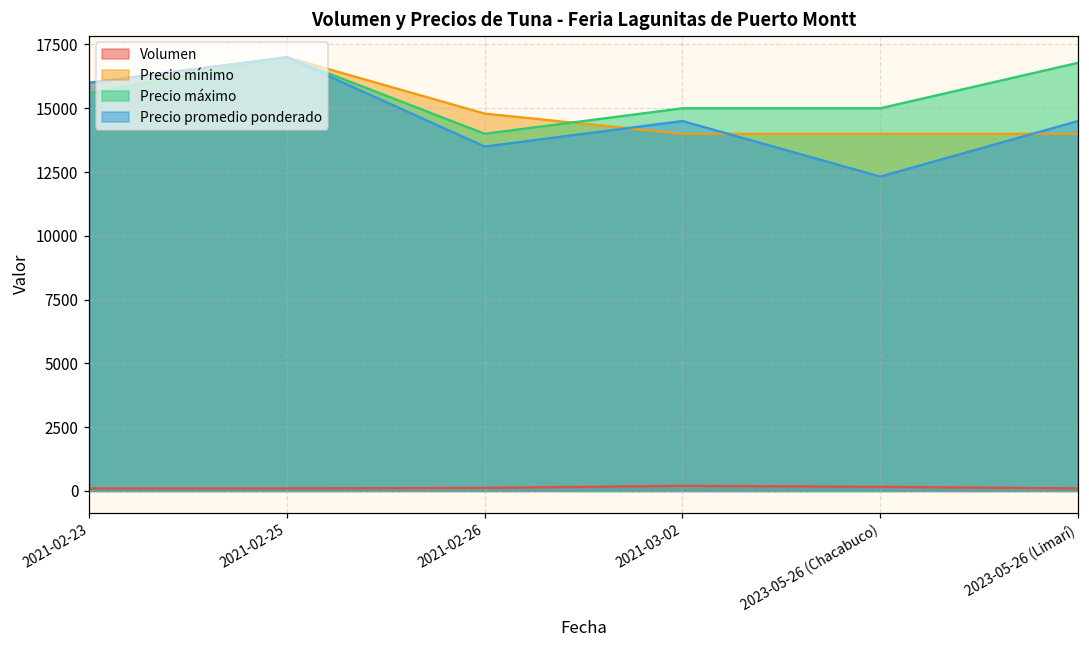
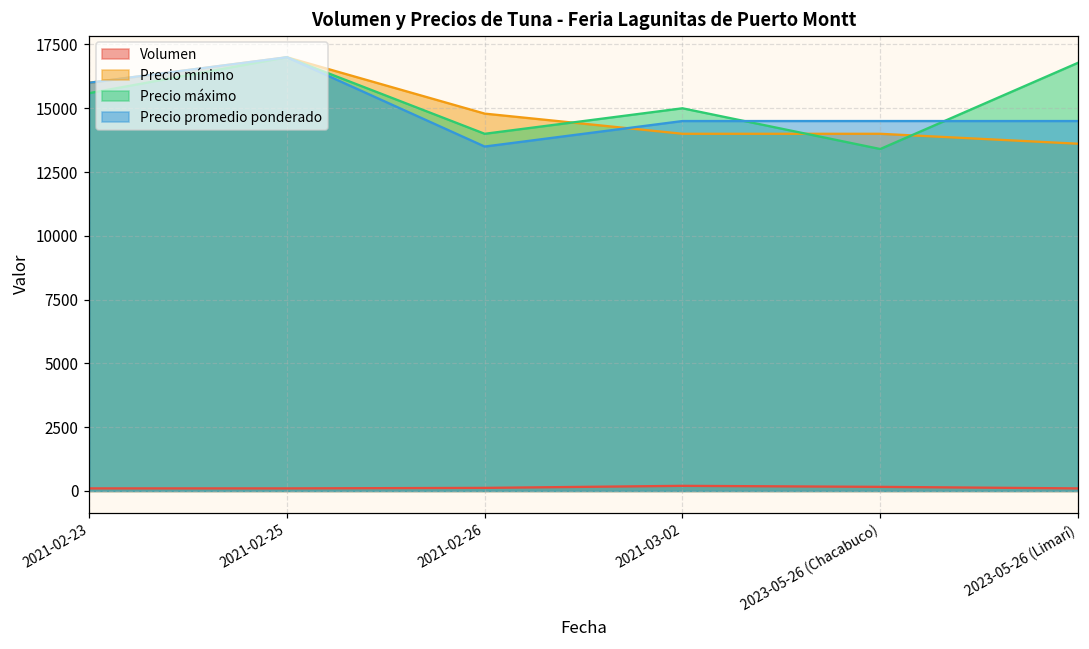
Precio máximo, 2023-05-26 (Chacabuco): 15000 -> 13400
Precio promedio ponderado, 2023-05-26 (Chacabuco): 12300 -> 14500
Precio mínimo, 2023-05-26 (Limarí): 14000 -> 13600
